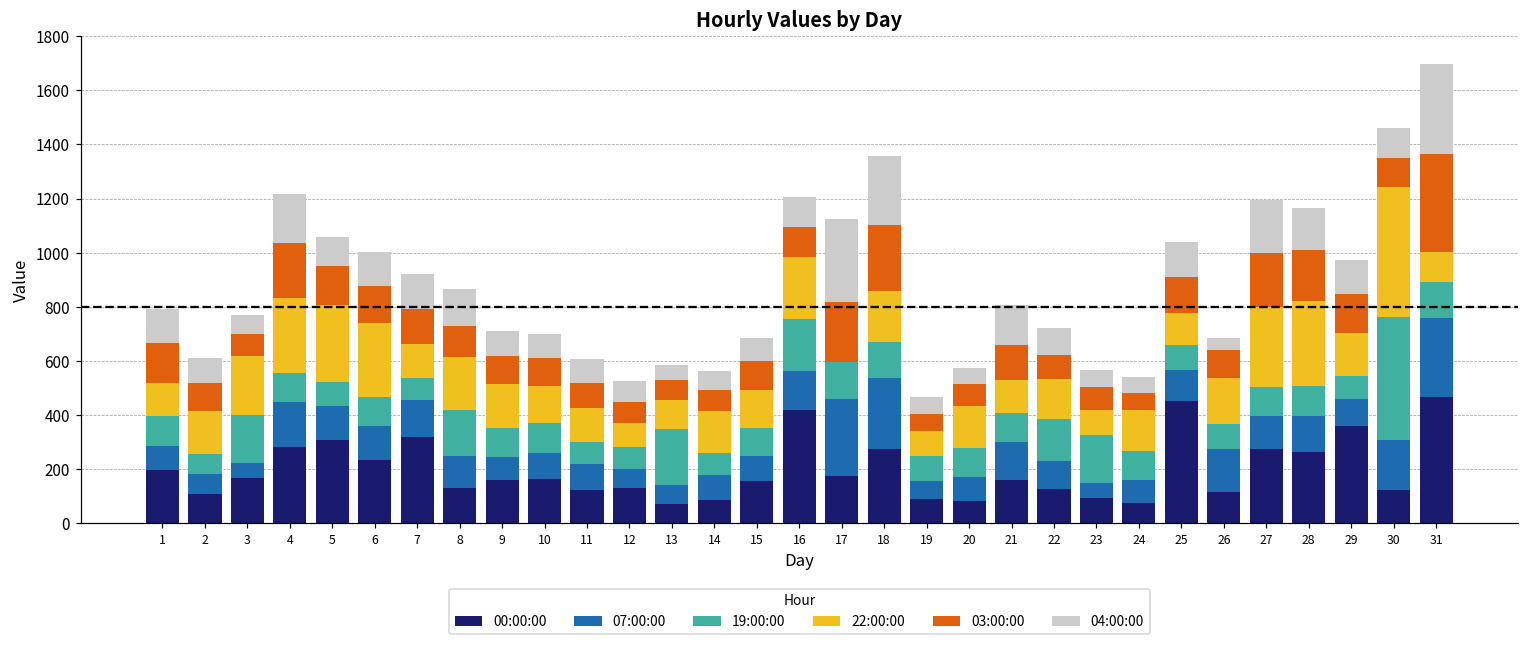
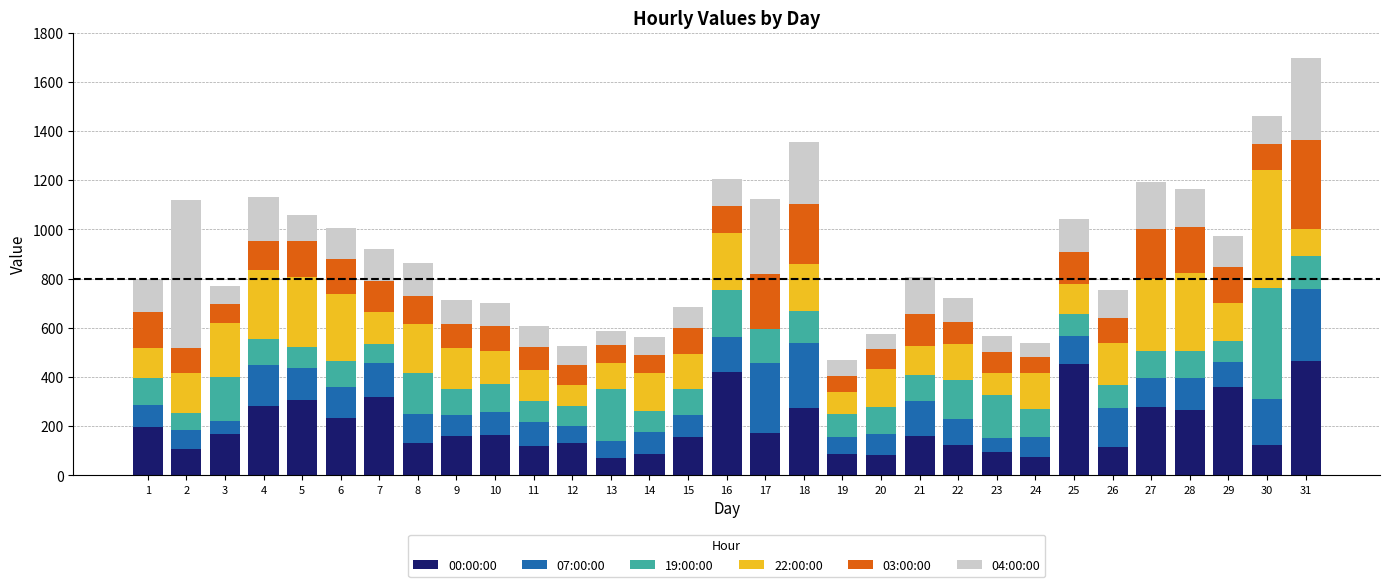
04:00:00, 2: 90 -> 600
03:00:00, 4: 200 -> 120
04:00:00, 26: 40 -> 110
